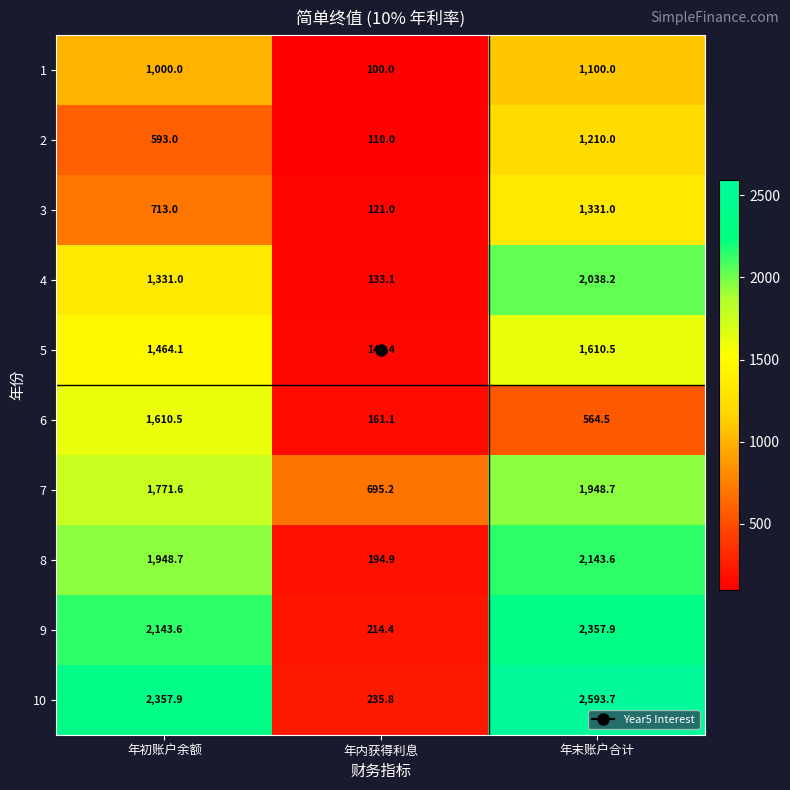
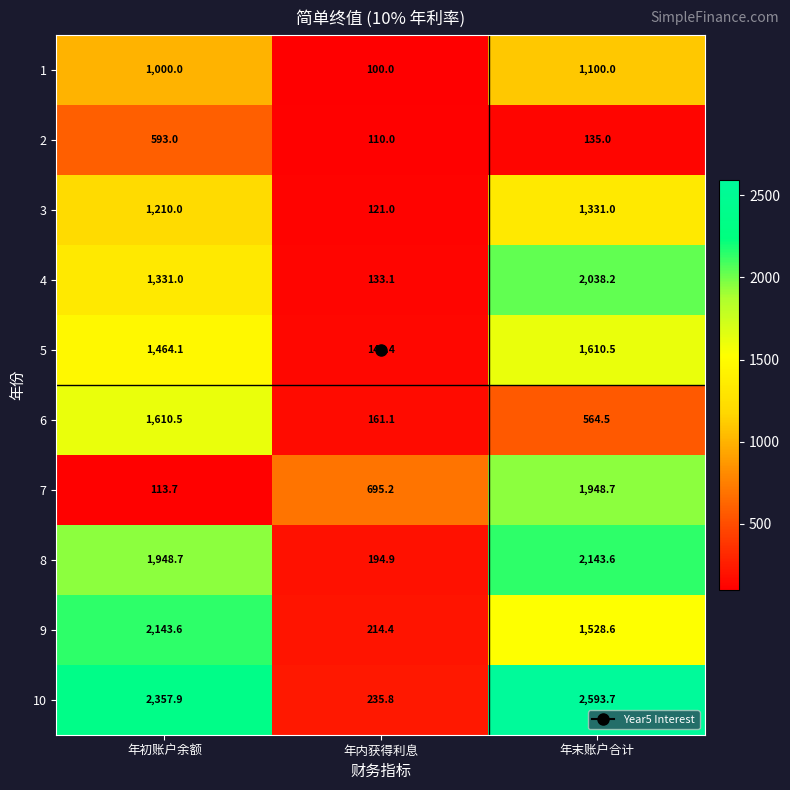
2, 年末账户合计: 1,210.0 -> 135.0
3, 年初账户余额: 713.0 -> 1,210.0
7, 年初账户余额: 1,771.6 -> 113.7
9, 年末账户合计: 2,357.9 -> 1,528.6
